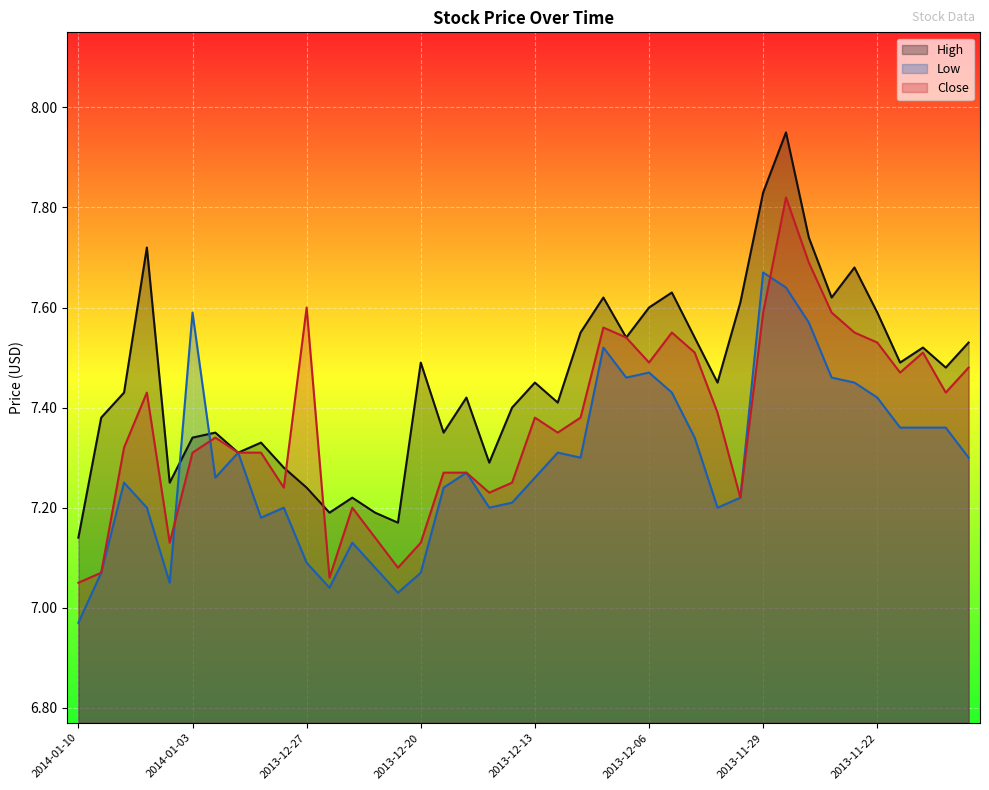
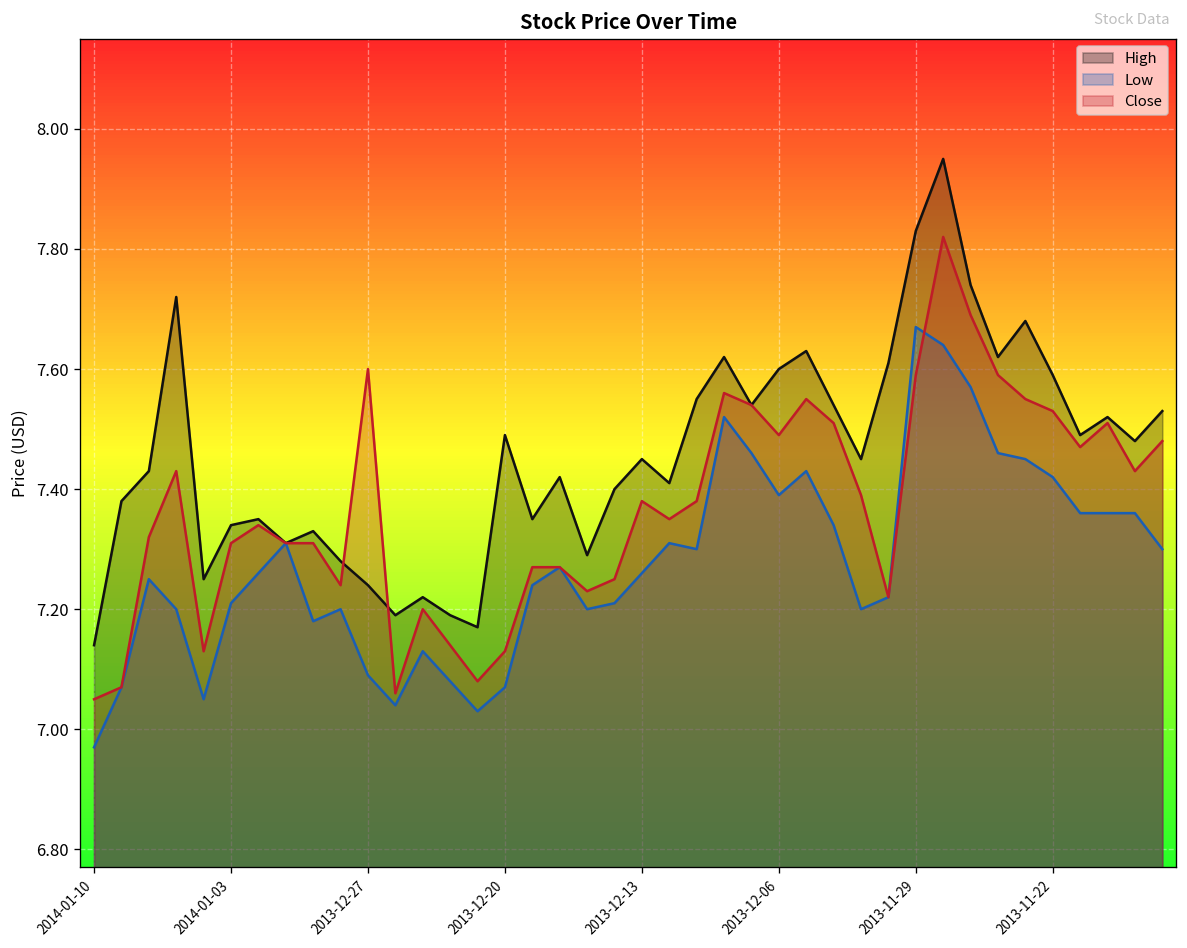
Low, 2014-01-03: 7.59 -> 7.21
Low, 2013-12-06: 7.47 -> 7.39
